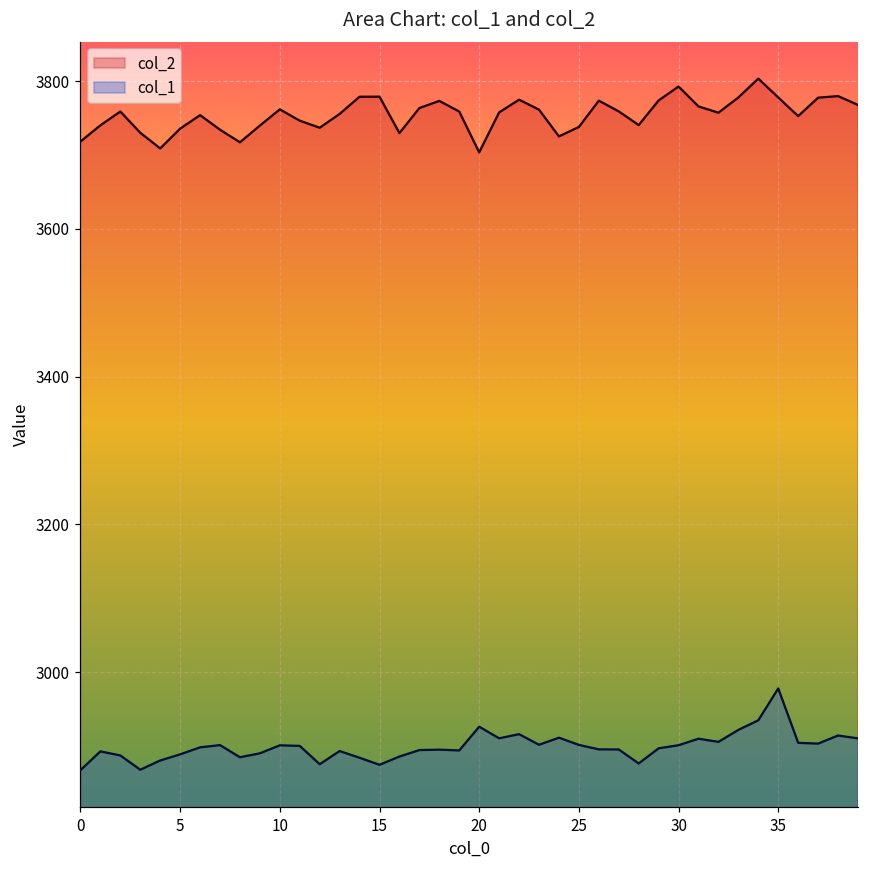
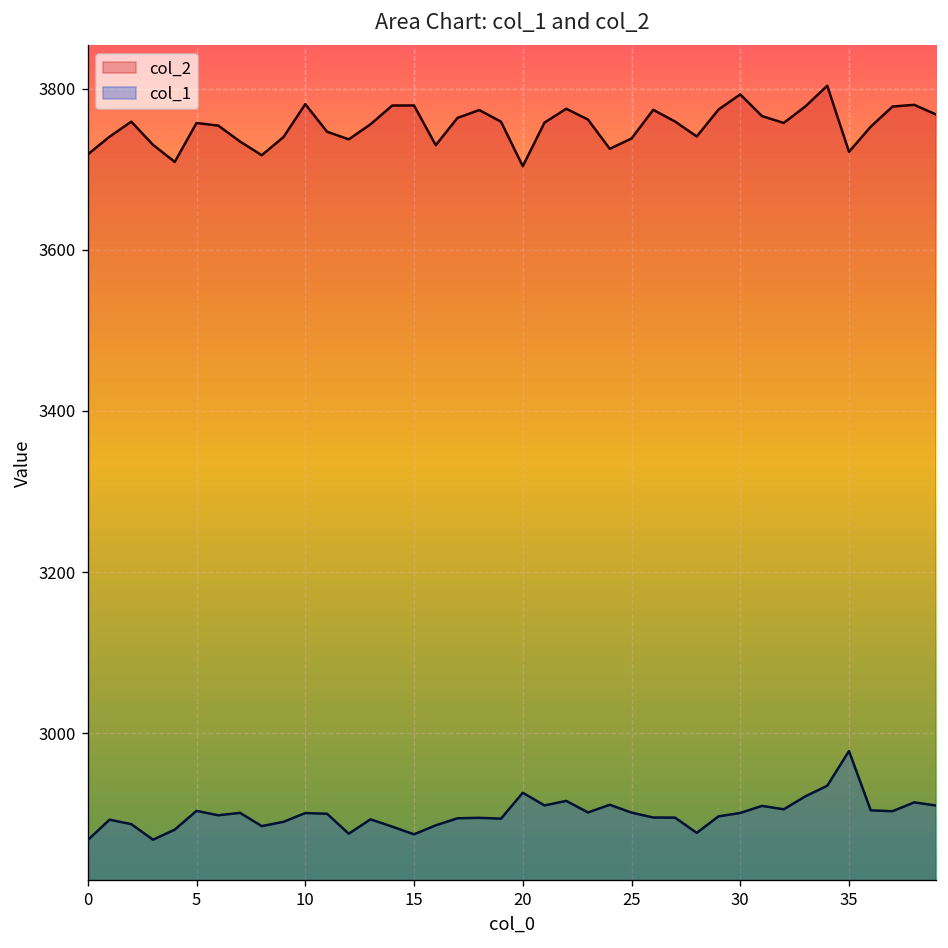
col_2, 5: 3740 -> 3760
col_1, 5: 2890 -> 2900
col_2, 10: 3760 -> 3780
col_2, 35: 3780 -> 3720
